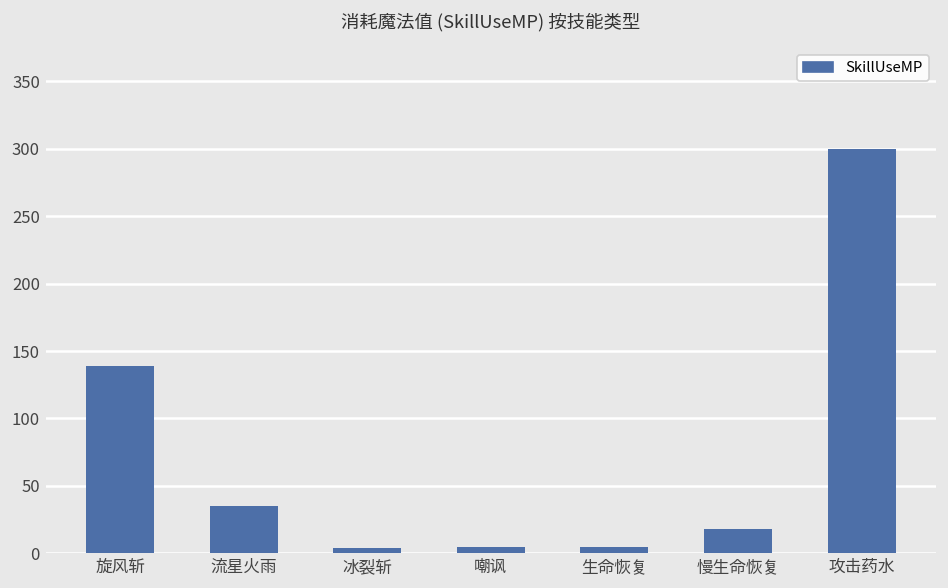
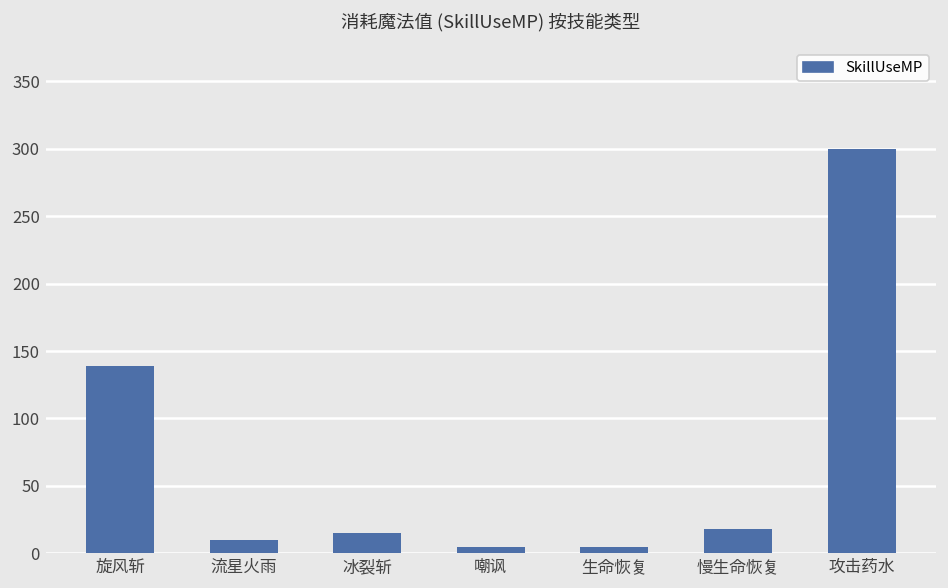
流星火雨: 35 -> 10
冰裂斩: 4 -> 15
